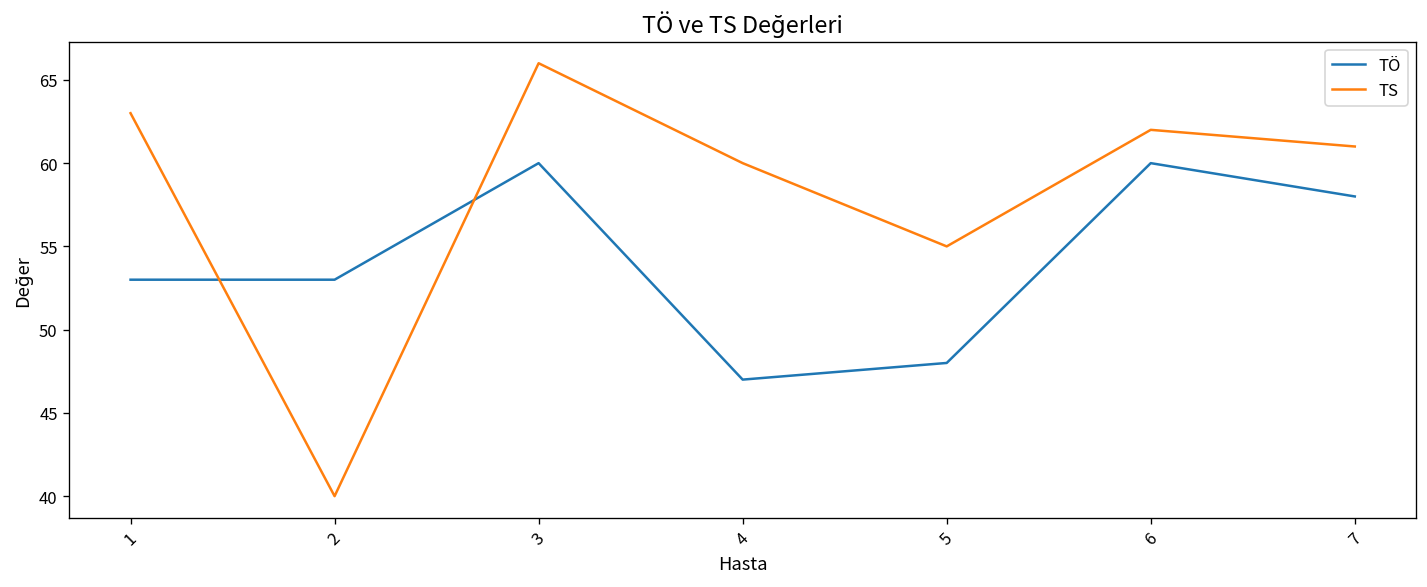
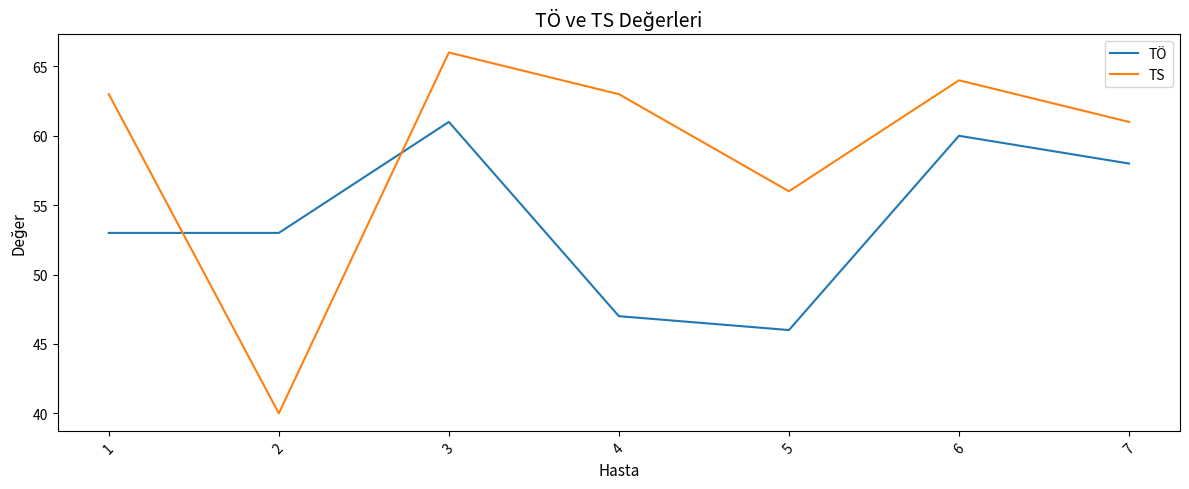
TÖ, 3: 60 -> 61
TS, 4: 60 -> 63
TÖ, 5: 48 -> 46
TS, 5: 55 -> 56
TS, 6: 62 -> 64
